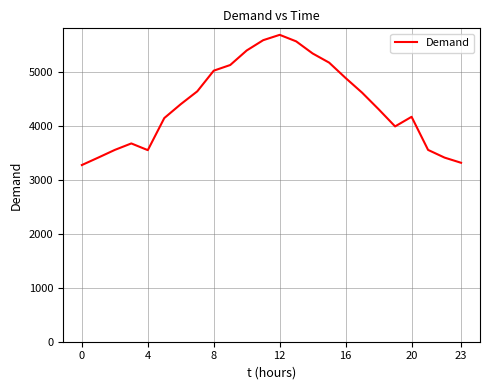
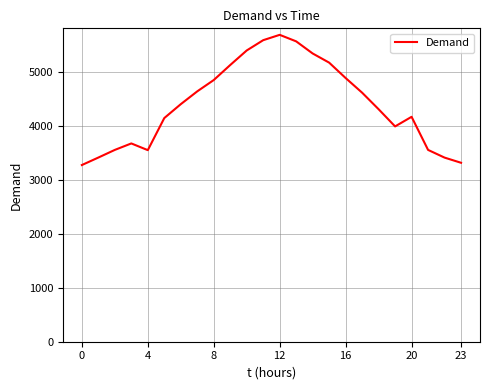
8: 5000 -> 4900
